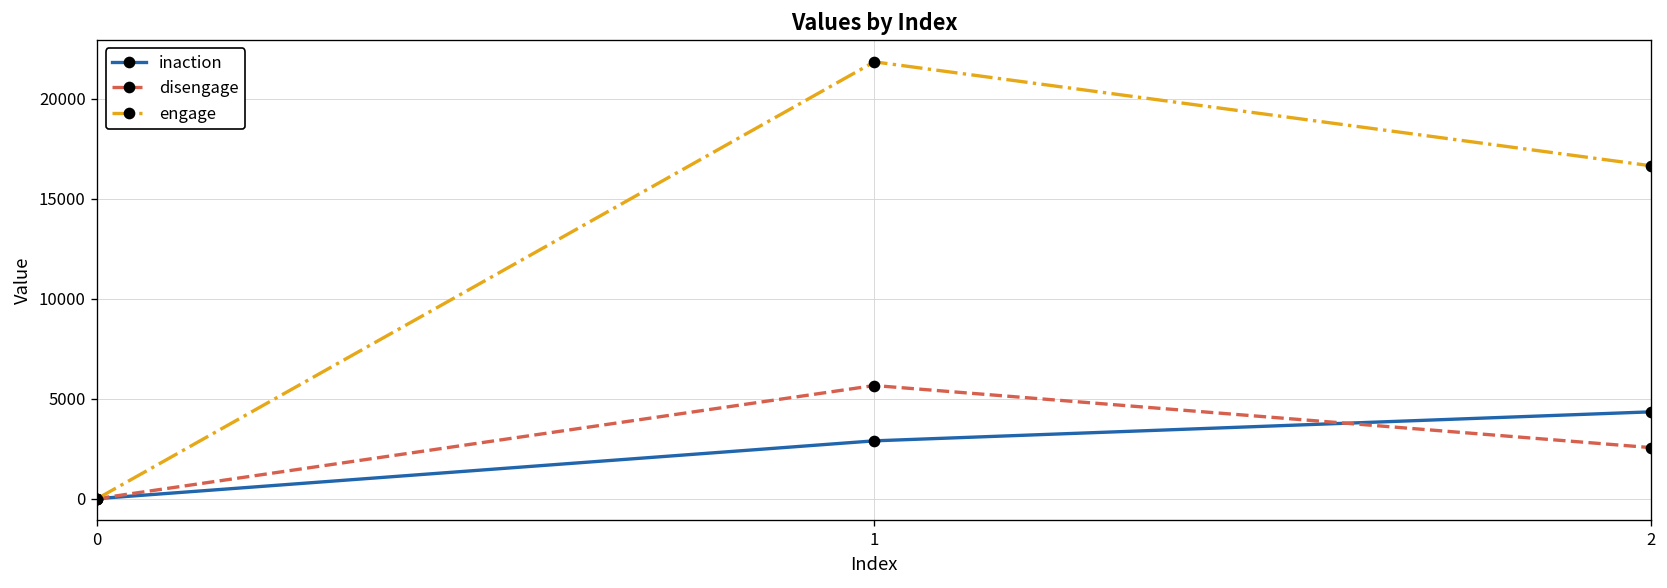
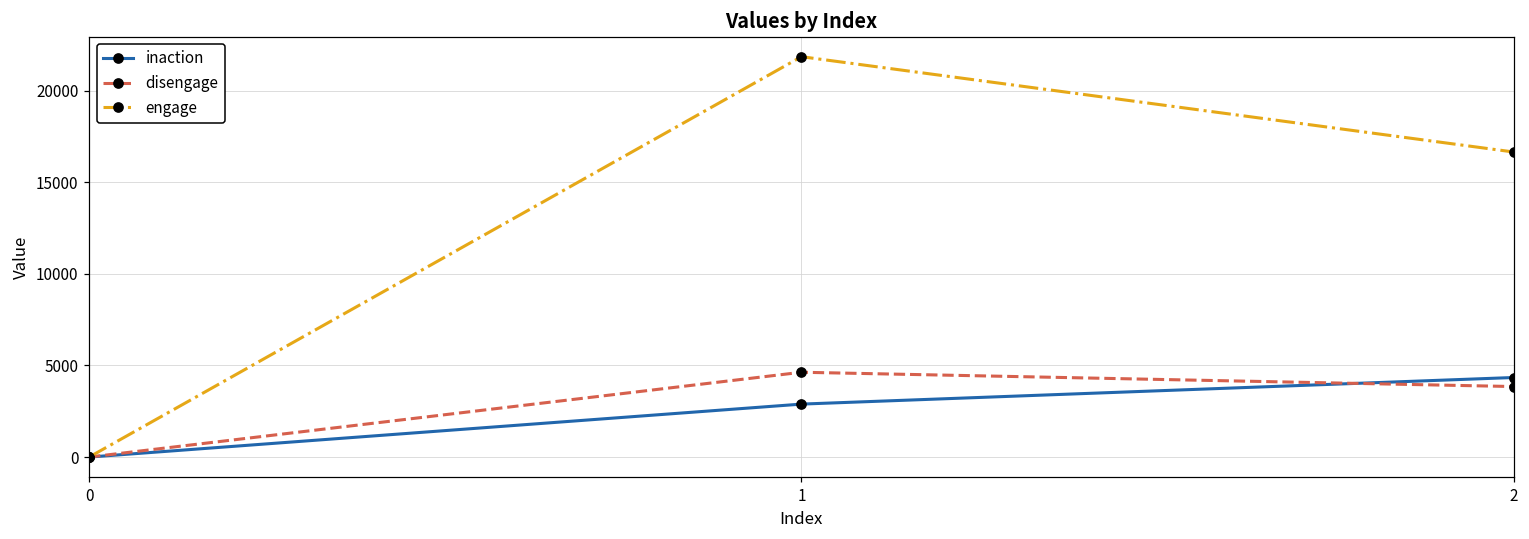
disengage, 1: 5700 -> 4600
disengage, 2: 2600 -> 3900
